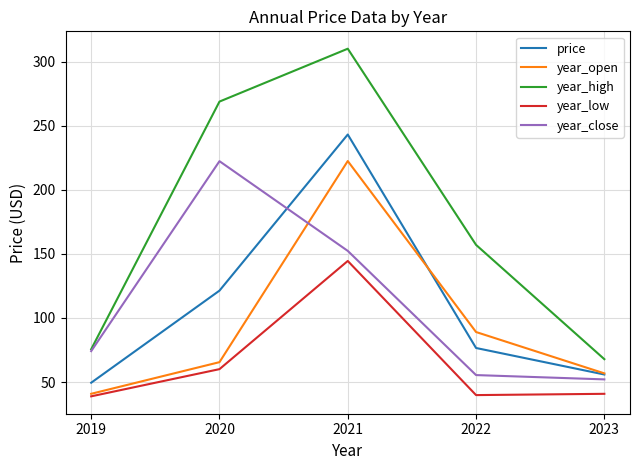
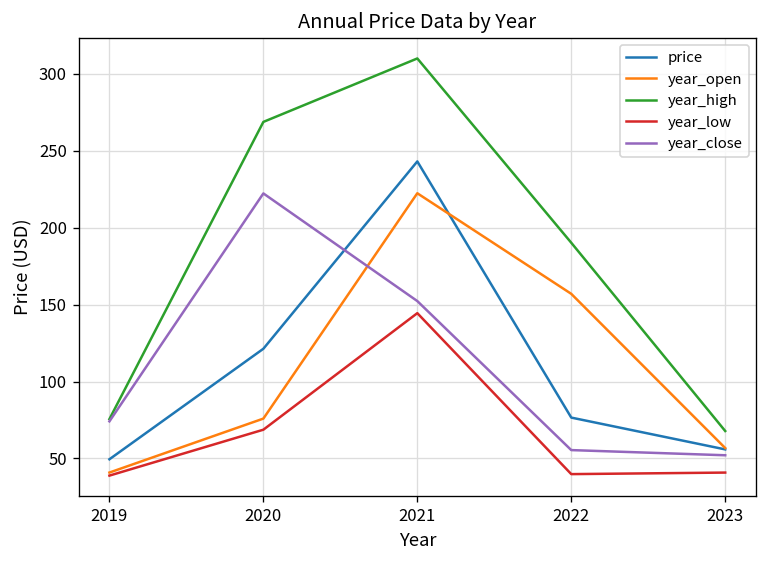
year_open, 2020: 66 -> 76
year_low, 2020: 60 -> 69
year_open, 2022: 89 -> 157
year_high, 2022: 157 -> 190
